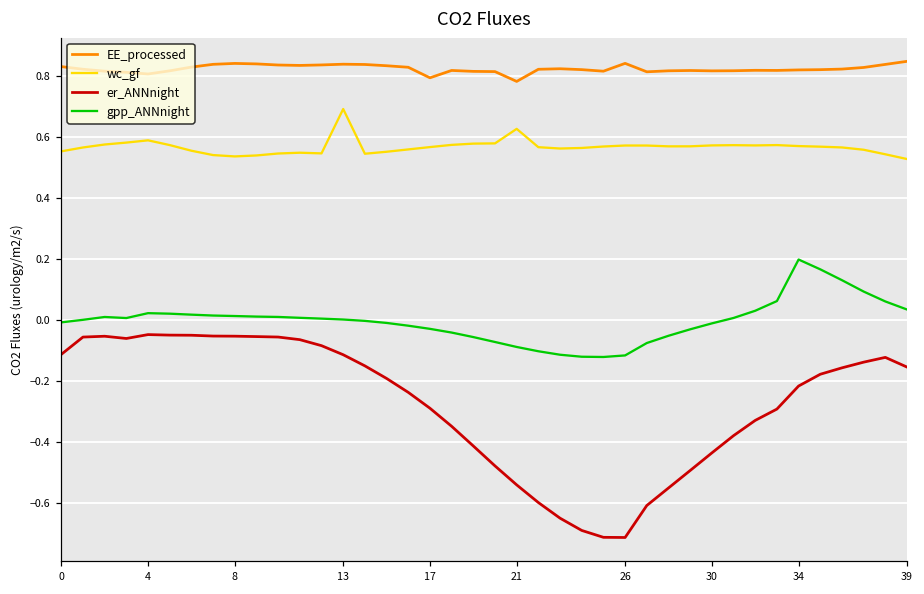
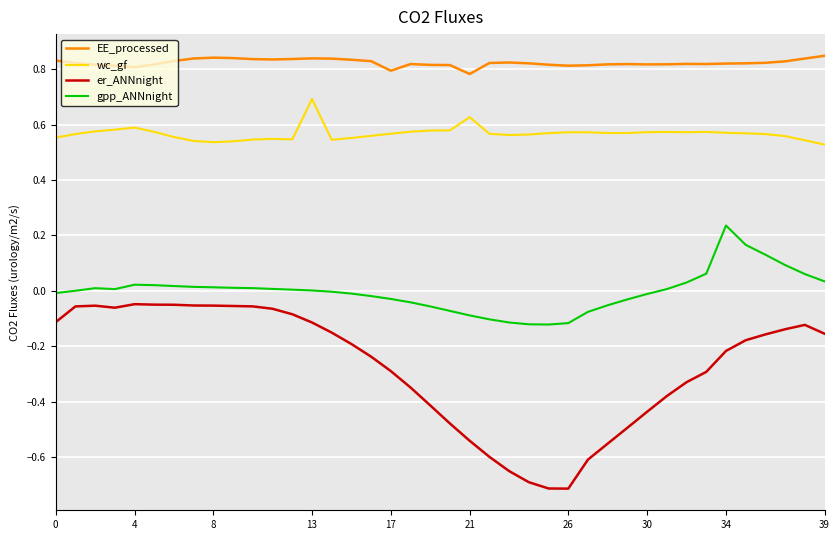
EE_processed, 26: 0.84 -> 0.81
gpp_ANNnight, 34: 0.20 -> 0.24
